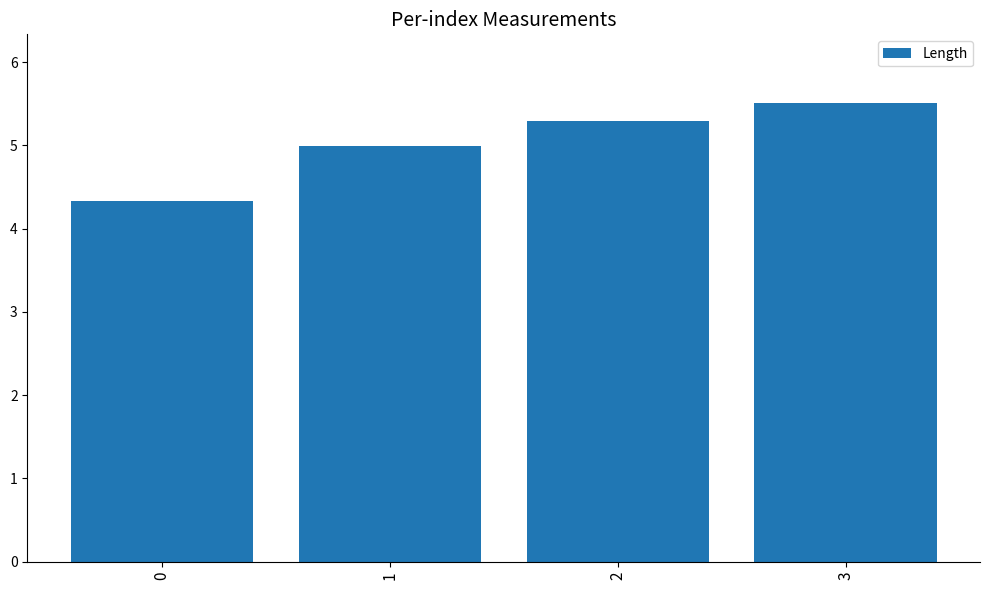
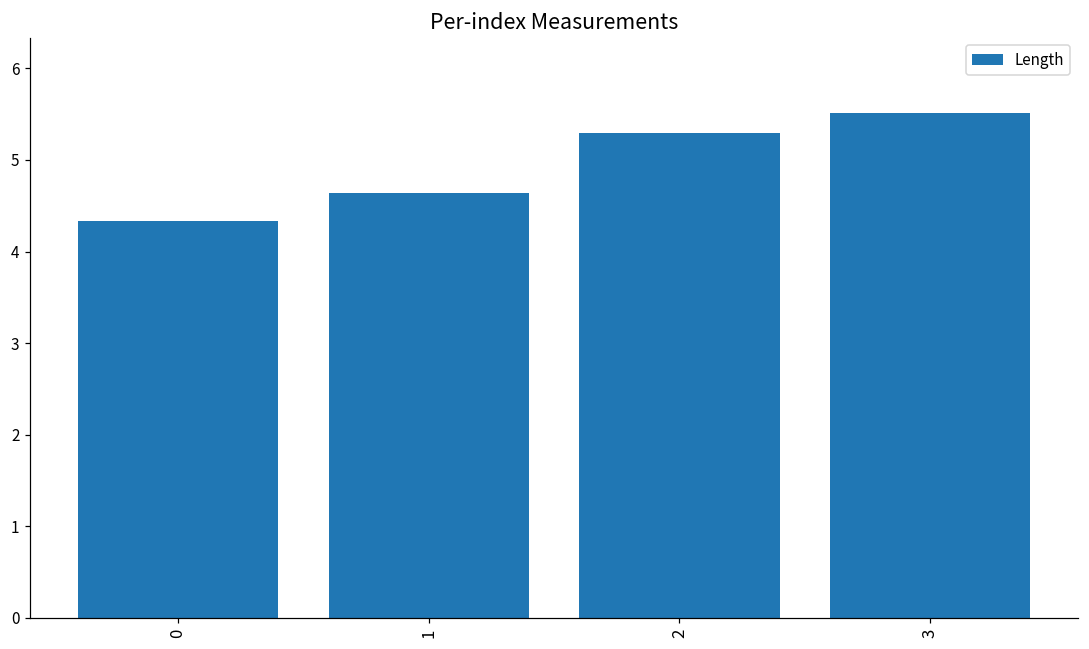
1: 5.0 -> 4.6
